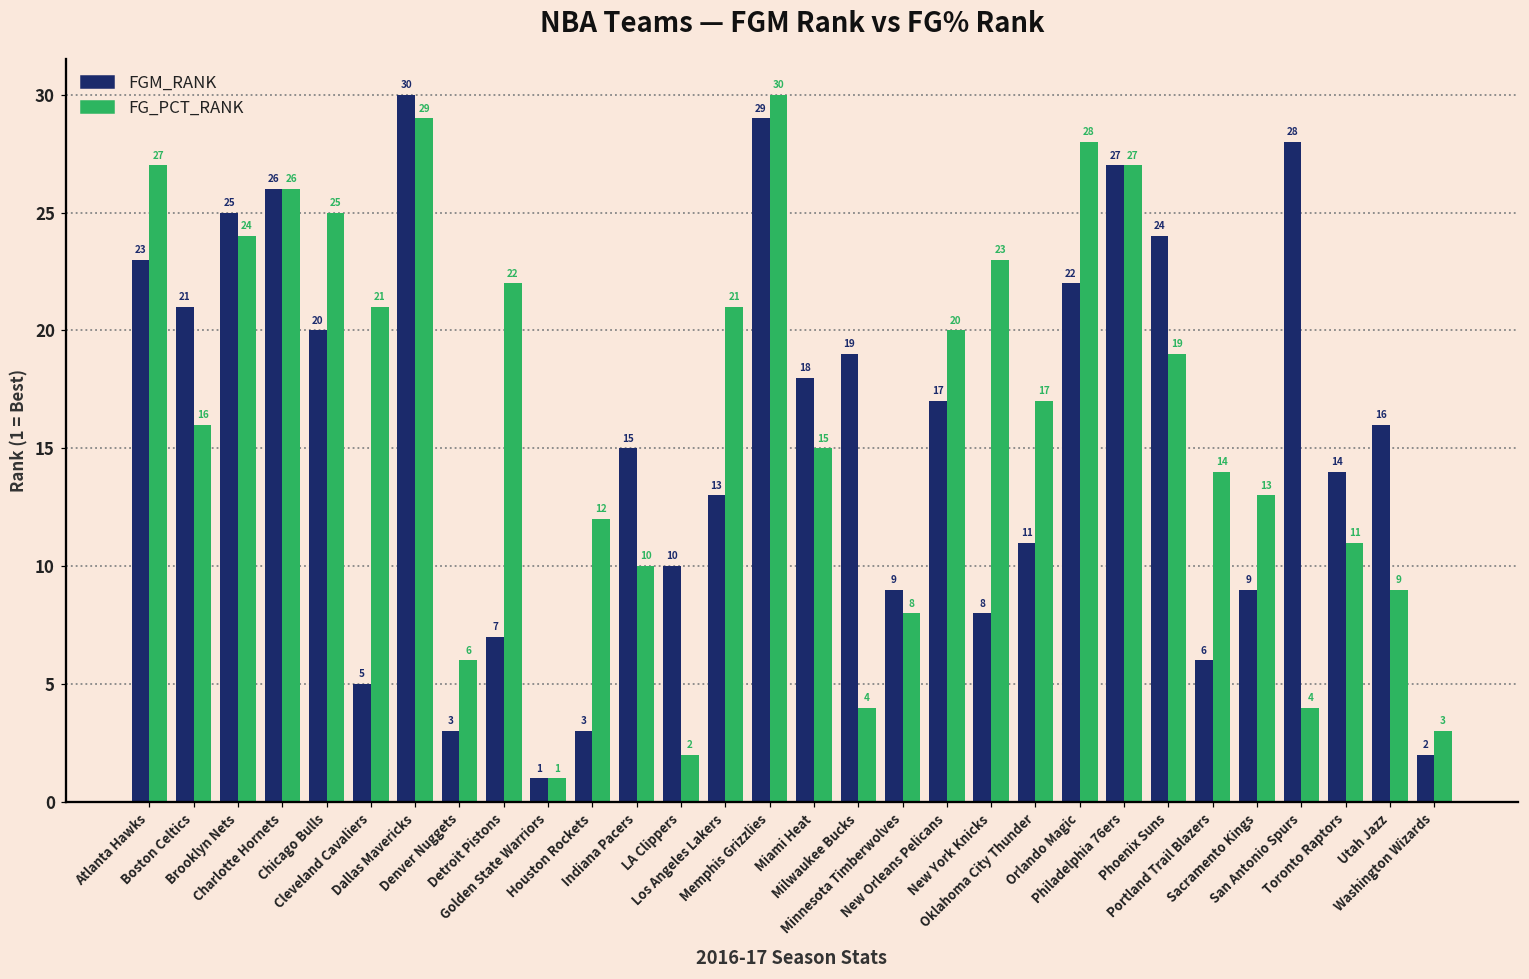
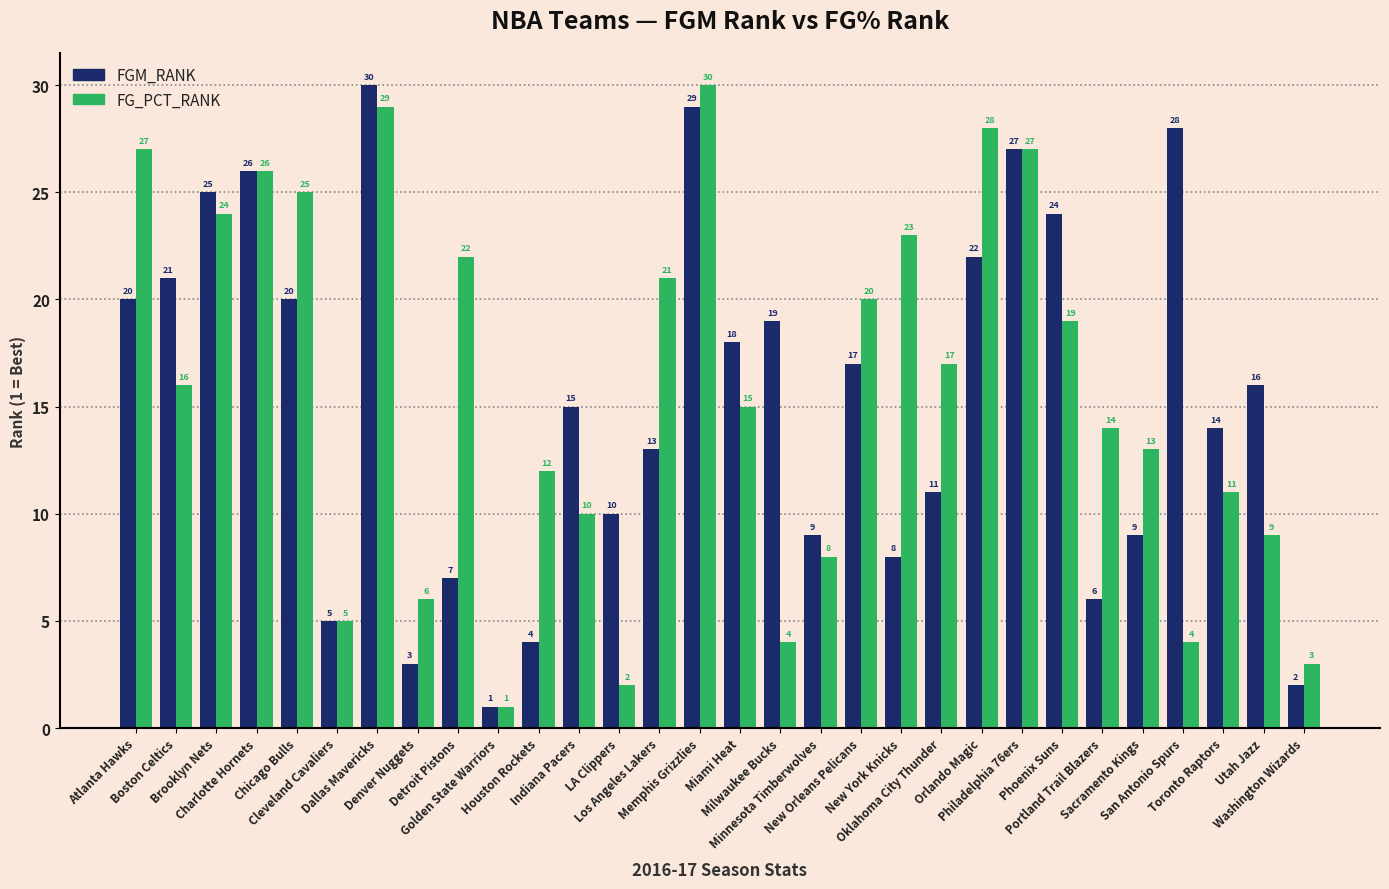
FGM_RANK, Atlanta Hawks: 23 -> 20
FG_PCT_RANK, Cleveland Cavaliers: 21 -> 5
FGM_RANK, Houston Rockets: 3 -> 4
